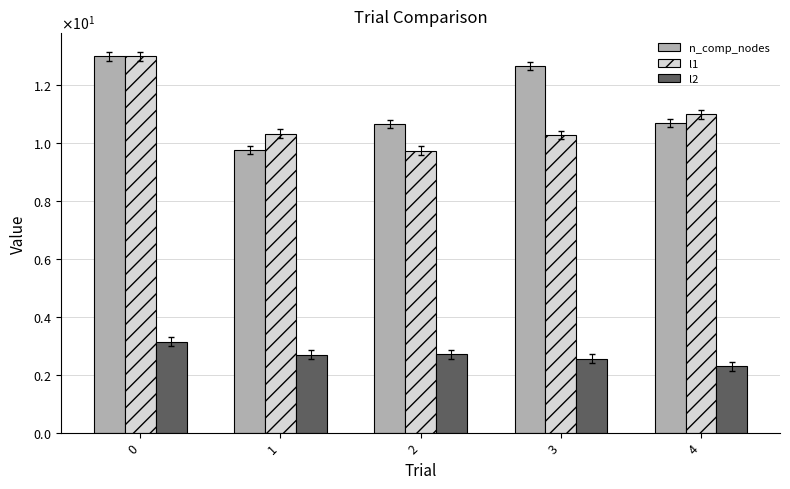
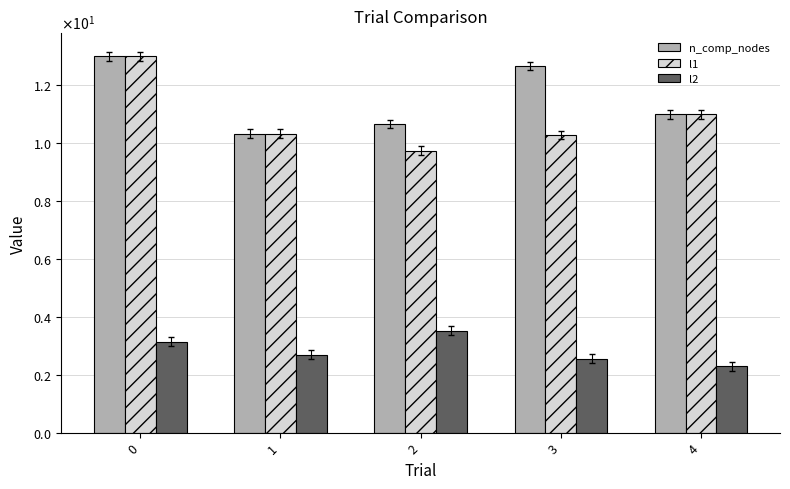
n_comp_nodes, 1: 9.8 -> 10.3
l2, 2: 2.7 -> 3.5
n_comp_nodes, 4: 10.7 -> 11.0
